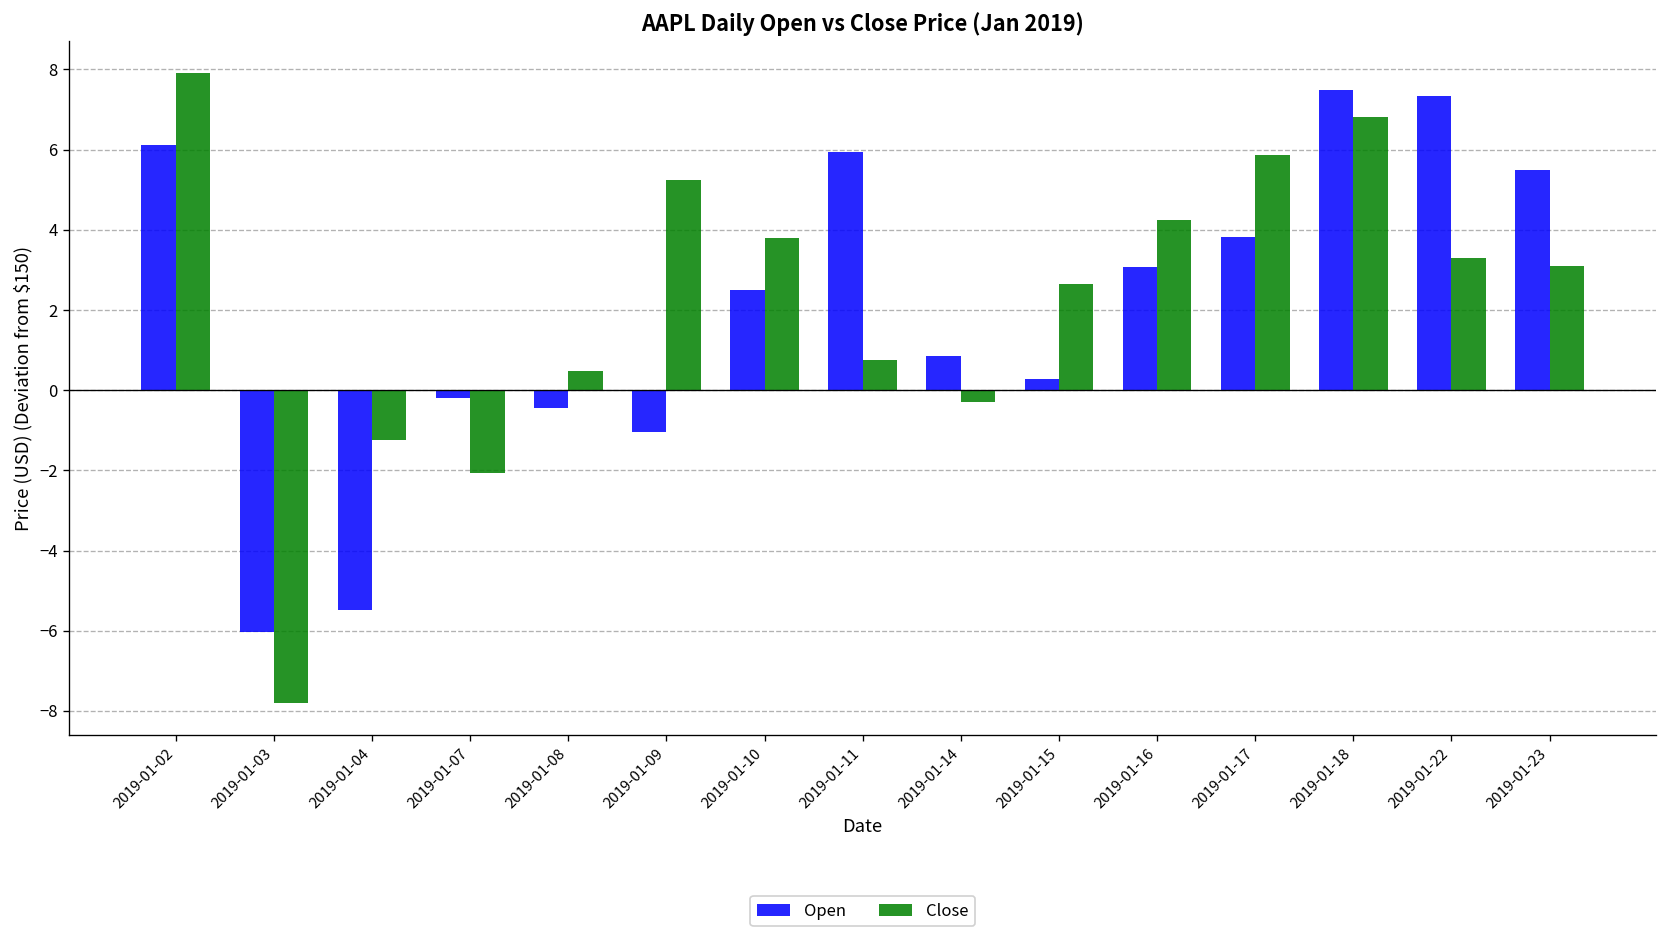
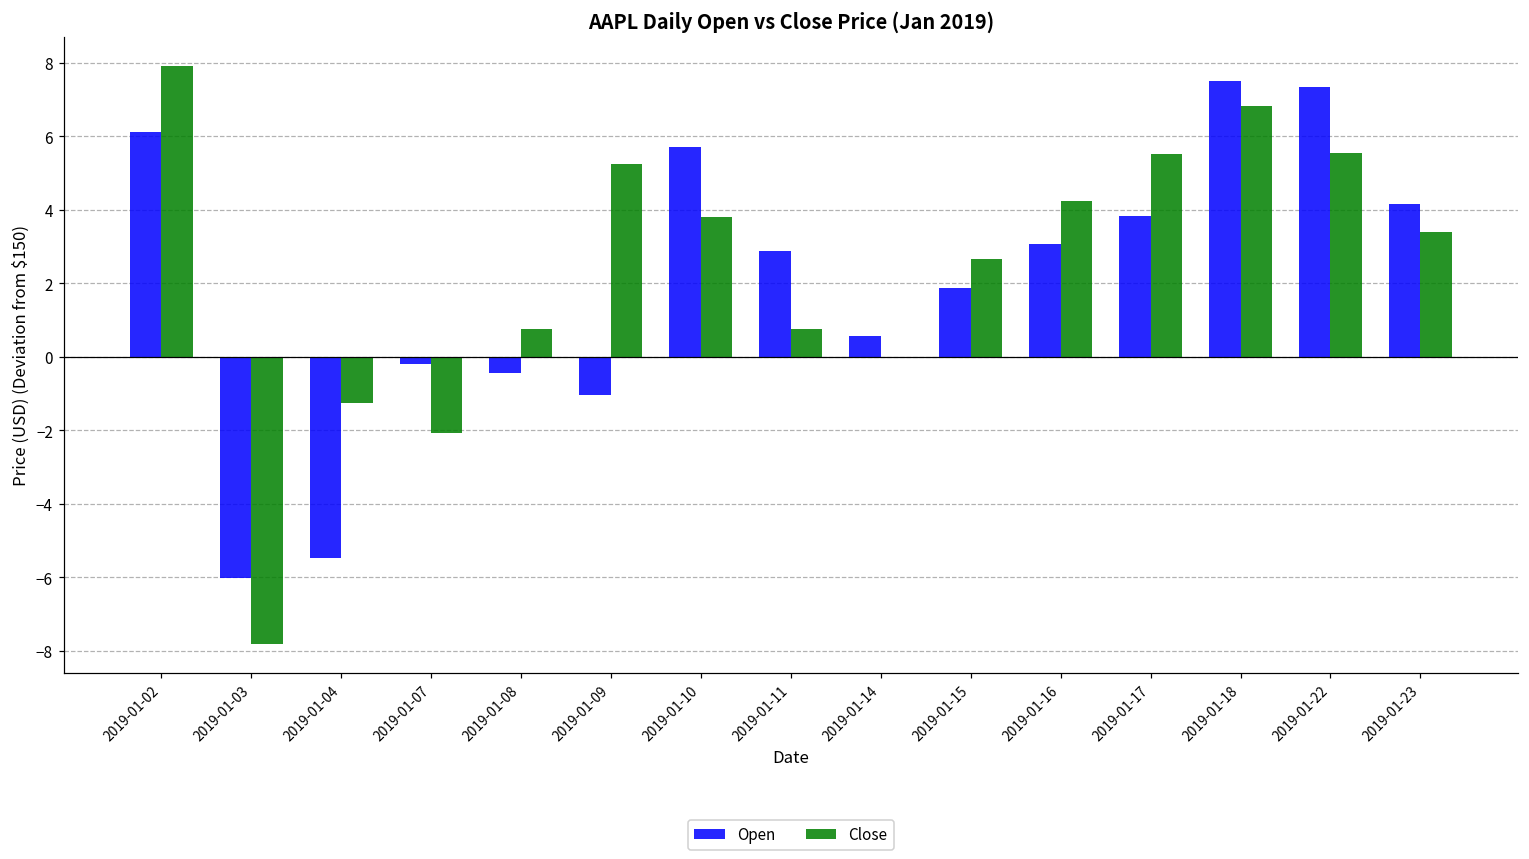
Close, 2019-01-08: 0.5 -> 0.8
Open, 2019-01-10: 2.5 -> 5.7
Open, 2019-01-11: 5.9 -> 2.9
Open, 2019-01-14: 0.9 -> 0.6
Close, 2019-01-14: -0.3 -> 0.0
Open, 2019-01-15: 0.3 -> 1.9
Close, 2019-01-17: 5.9 -> 5.5
Close, 2019-01-22: 3.3 -> 5.5
Open, 2019-01-23: 5.5 -> 4.1
Close, 2019-01-23: 3.1 -> 3.4
